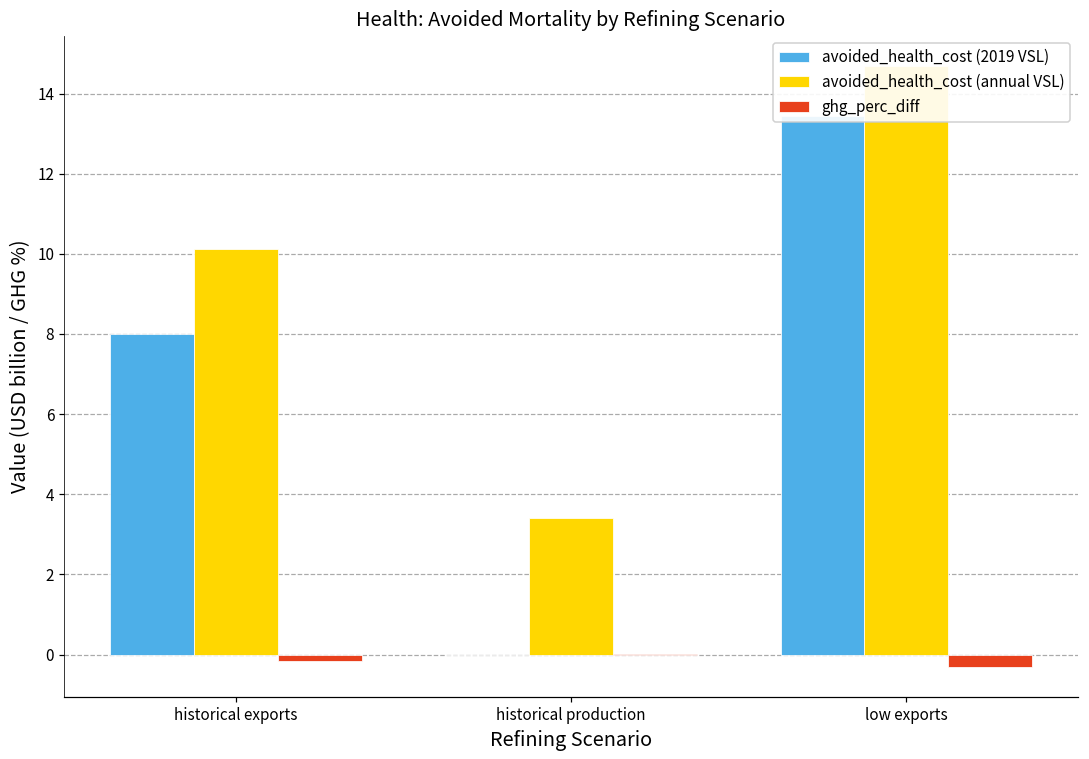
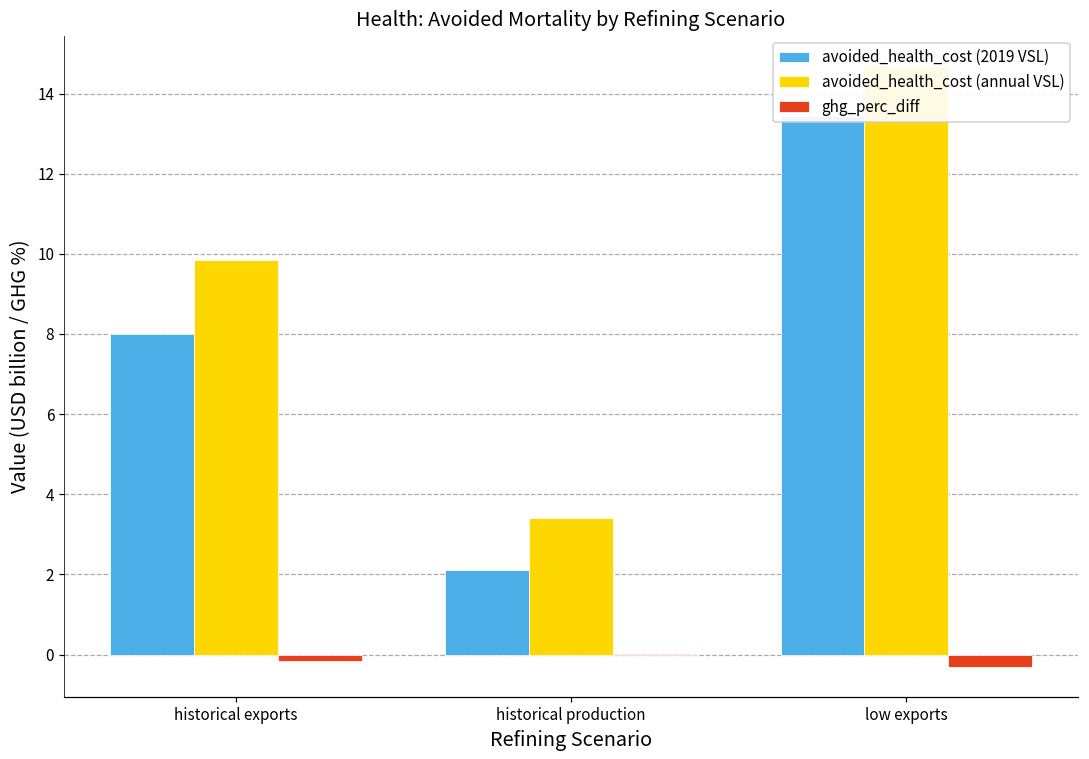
avoided_health_cost (annual VSL), historical exports: 10.1 -> 9.9
avoided_health_cost (2019 VSL), historical production: 0.0 -> 2.1
